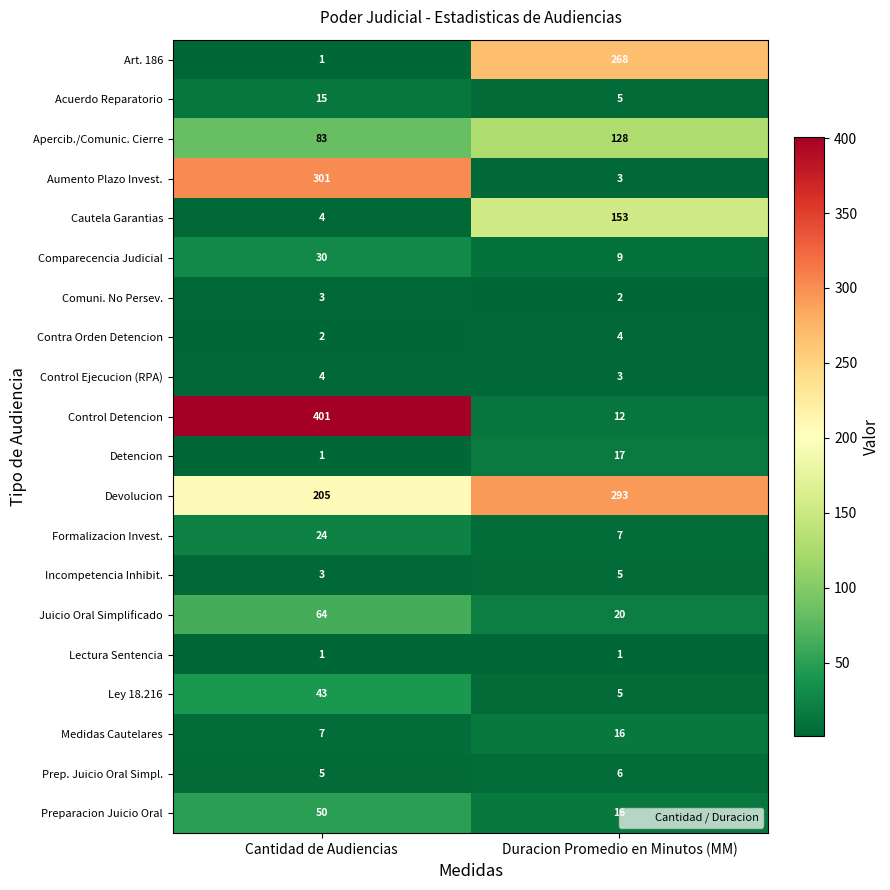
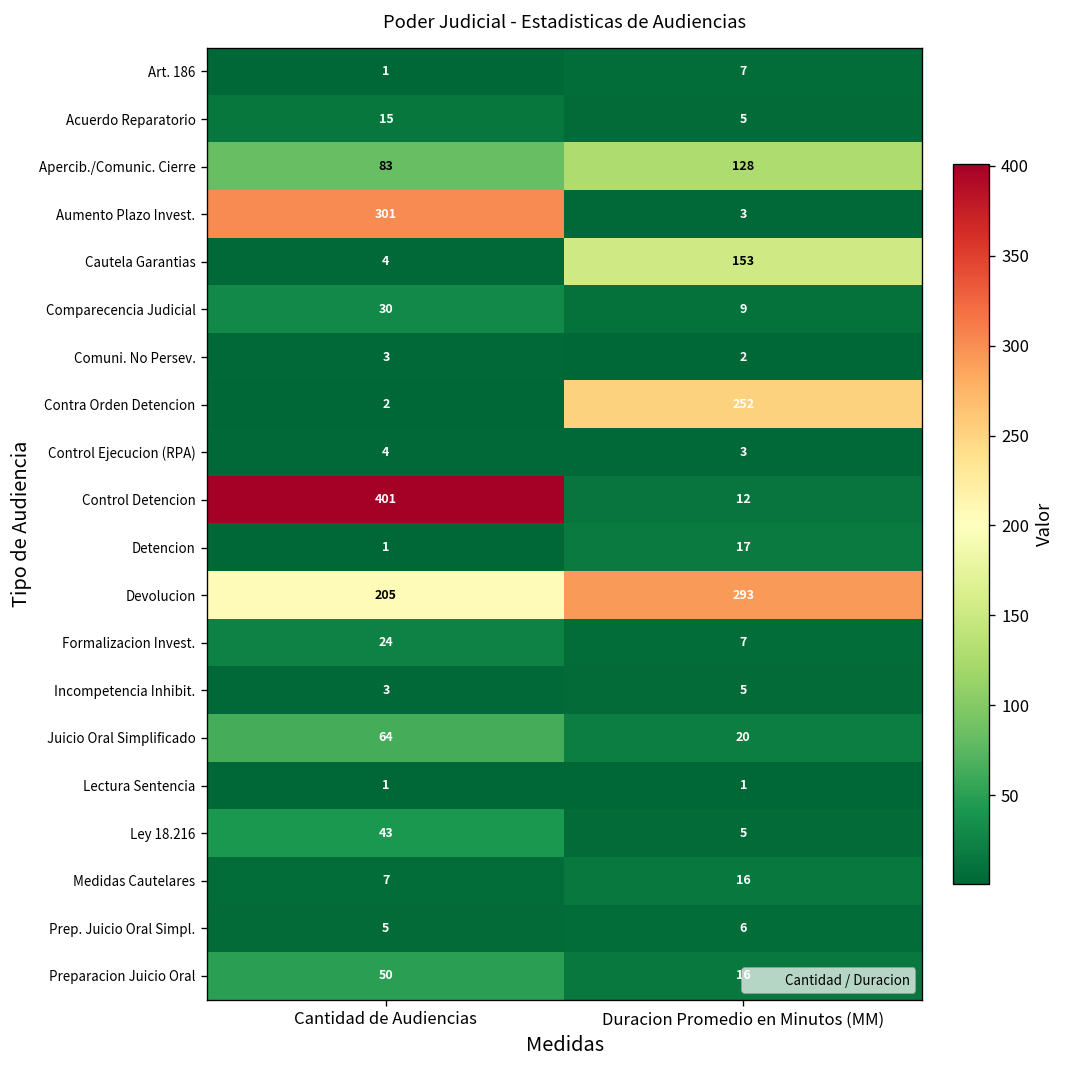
Art. 186, Duracion Promedio en Minutos (MM): 268 -> 7
Contra Orden Detencion, Duracion Promedio en Minutos (MM): 4 -> 252
